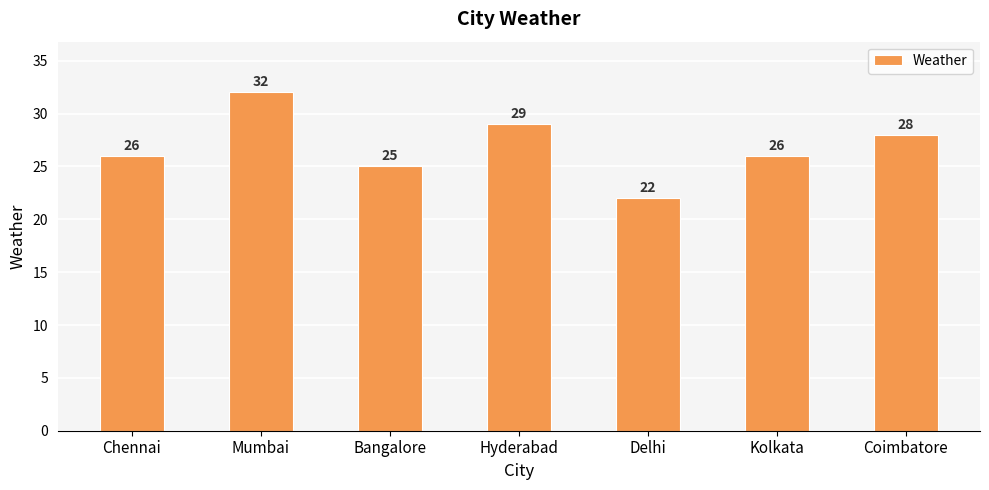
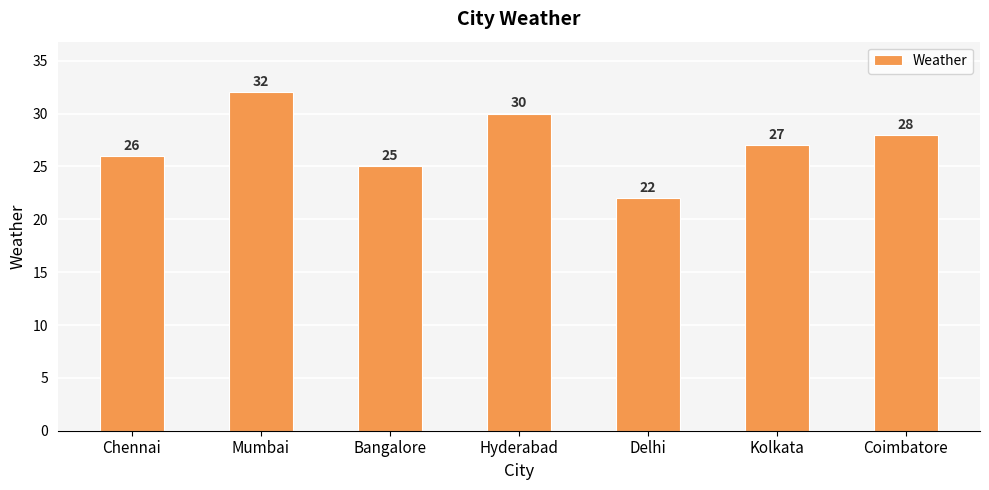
Hyderabad: 29 -> 30
Kolkata: 26 -> 27
